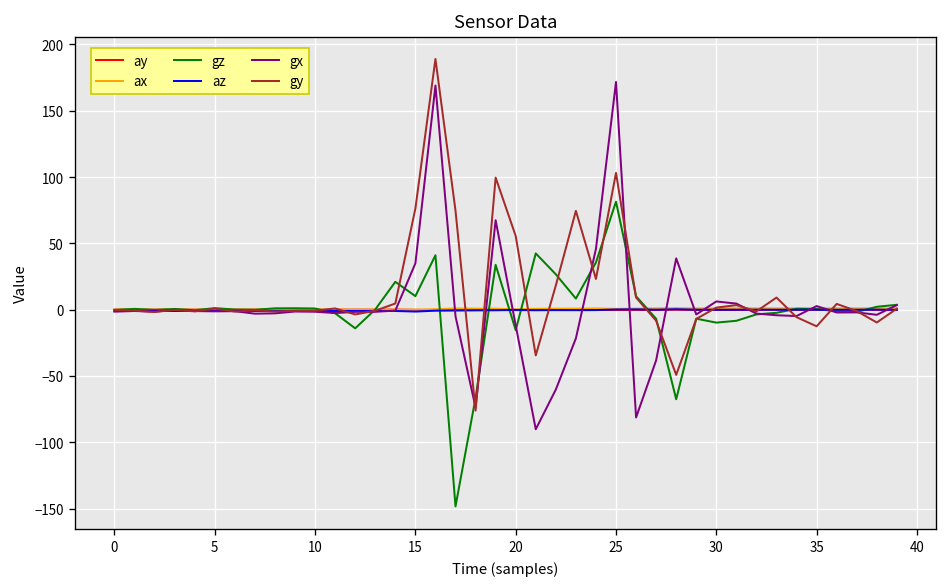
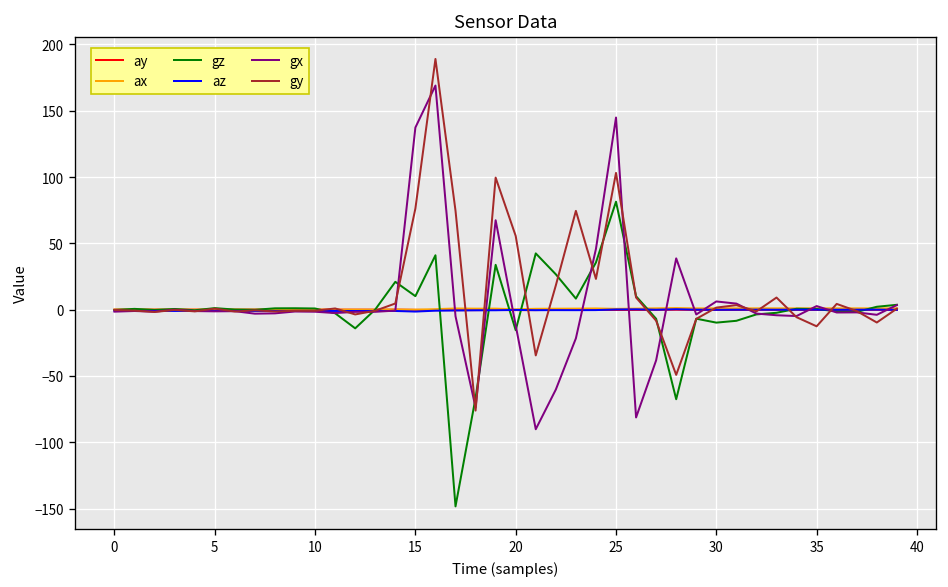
gx, 15: 35 -> 137
gx, 25: 172 -> 145
